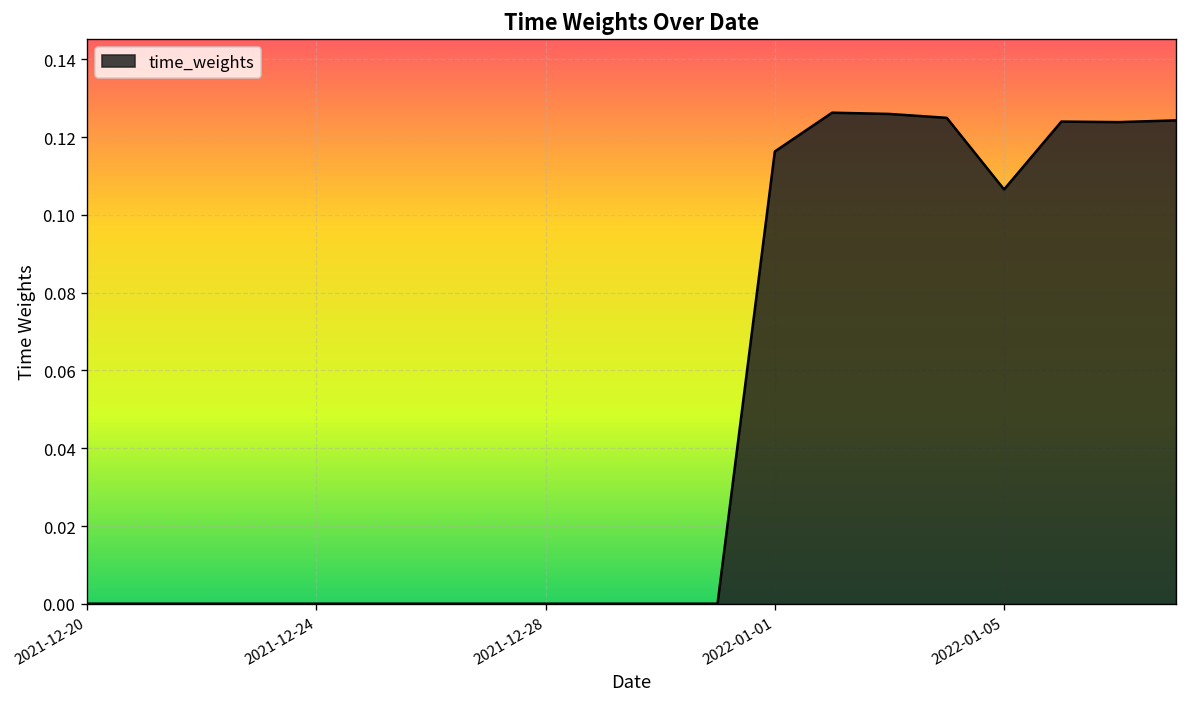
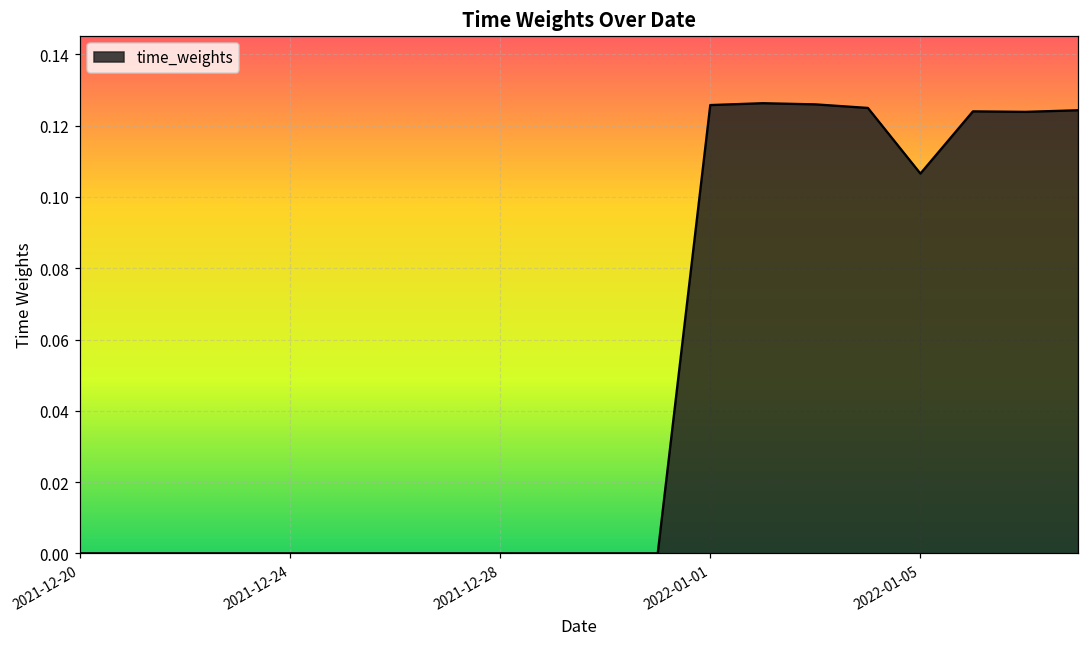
2022-01-01: 0.116 -> 0.126
